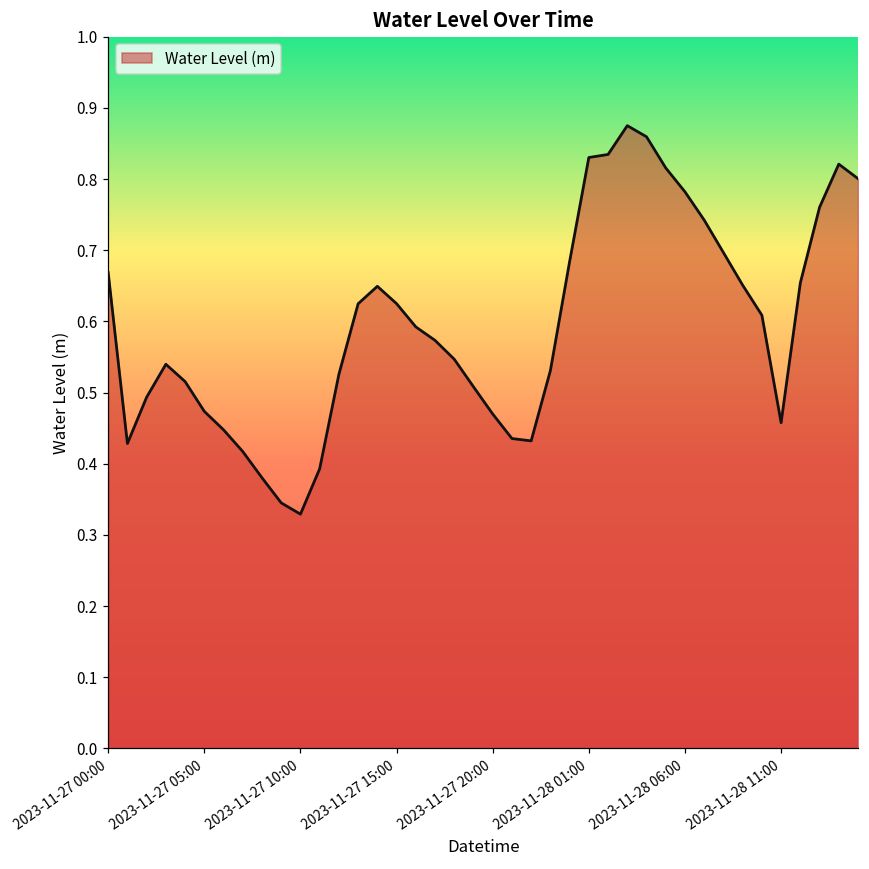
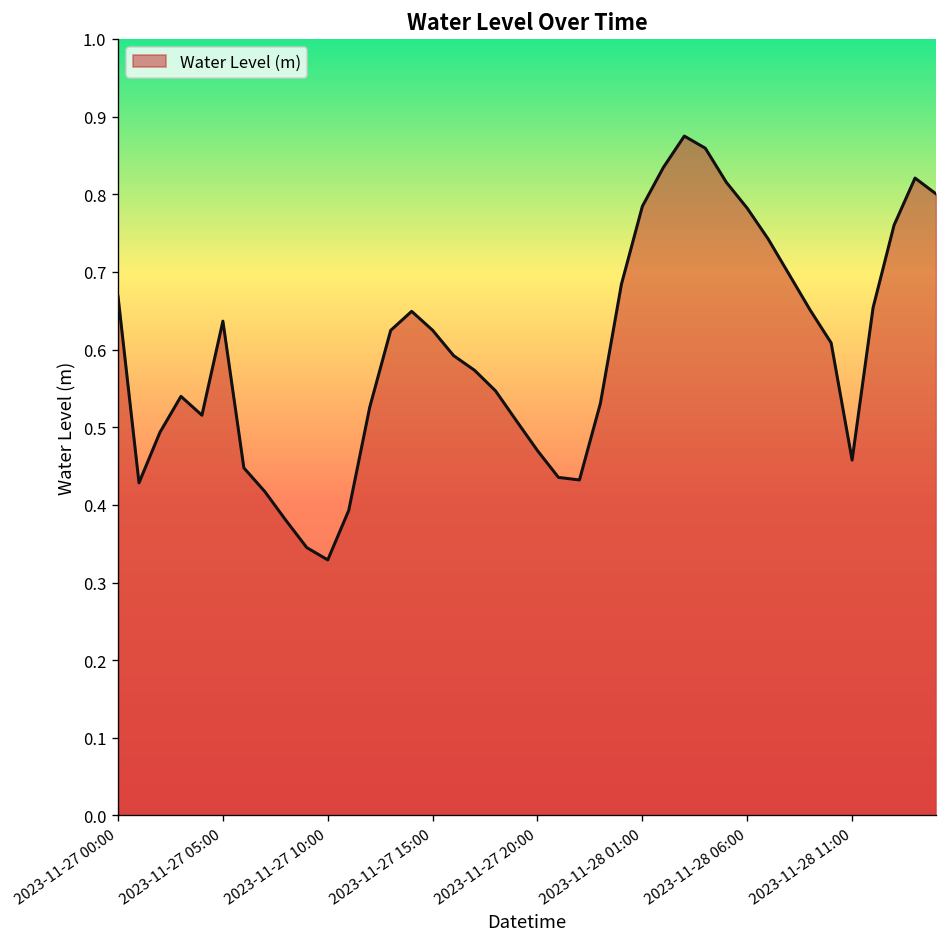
2023-11-27 05:00: 0.47 -> 0.64
2023-11-28 01:00: 0.83 -> 0.78
